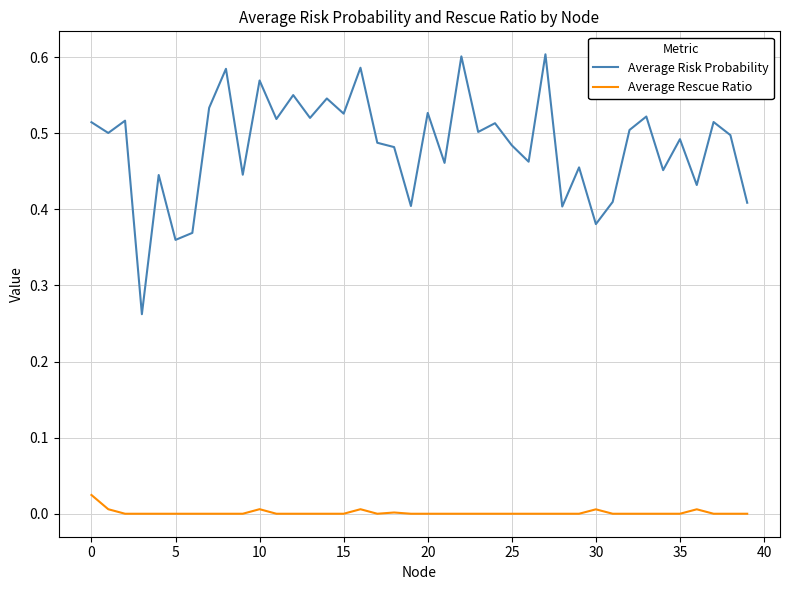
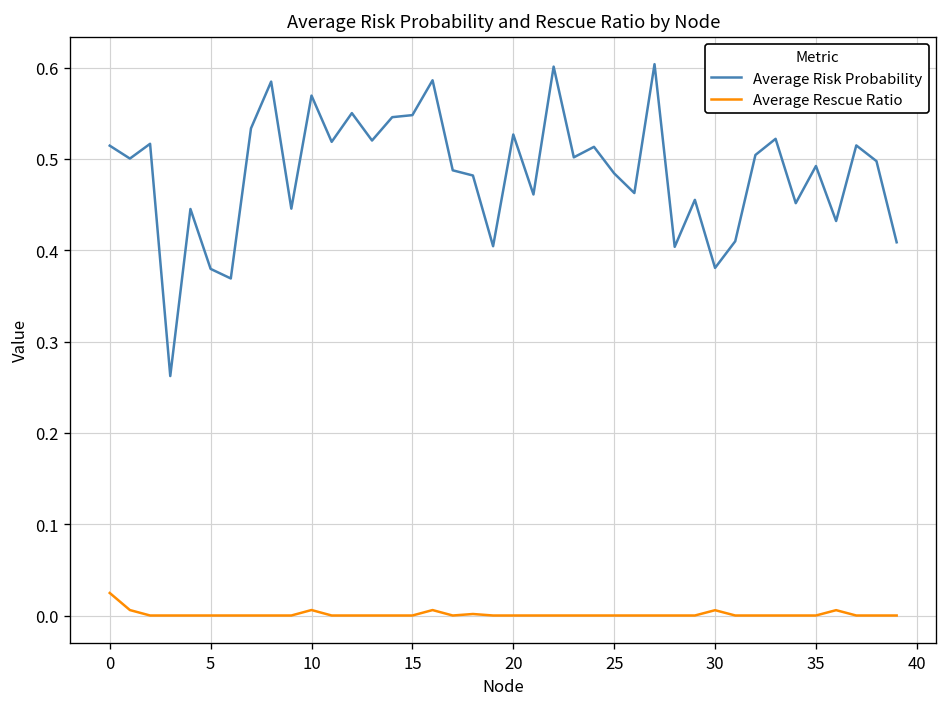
Average Risk Probability, 5: 0.36 -> 0.38
Average Risk Probability, 15: 0.53 -> 0.55
